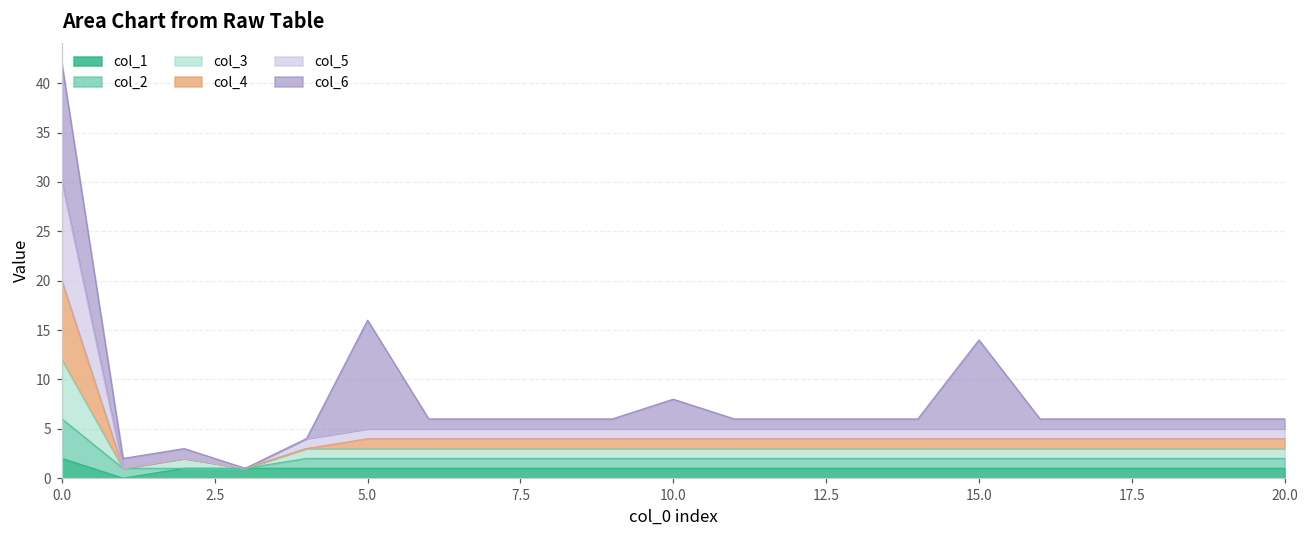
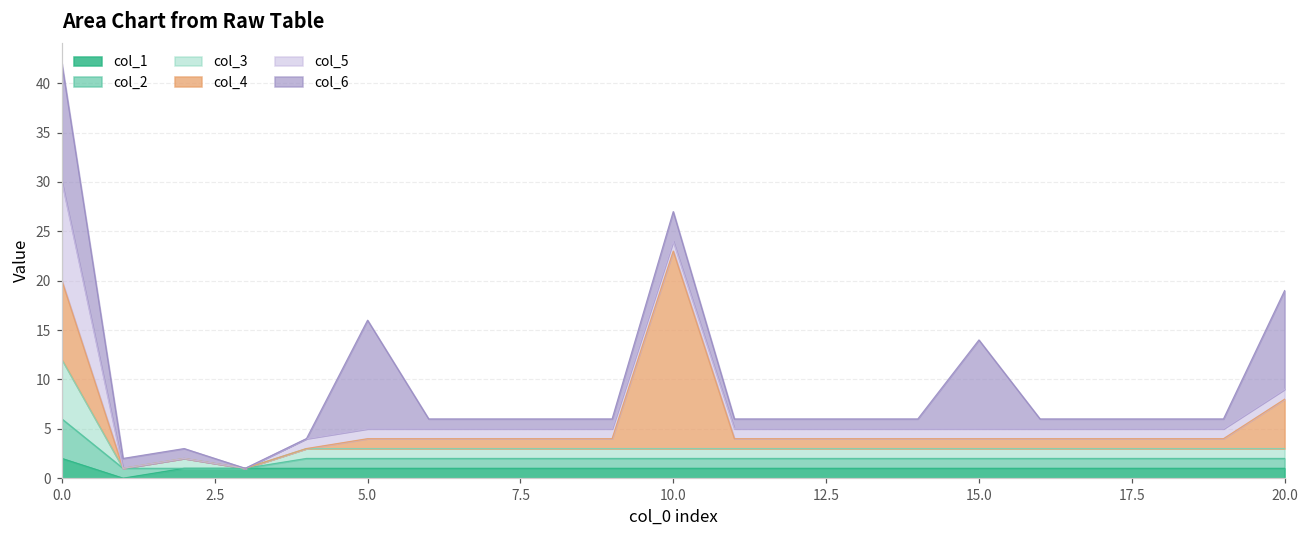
col_4, 10.0: 1 -> 20
col_4, 20.0: 1 -> 5
col_6, 20.0: 1 -> 10
